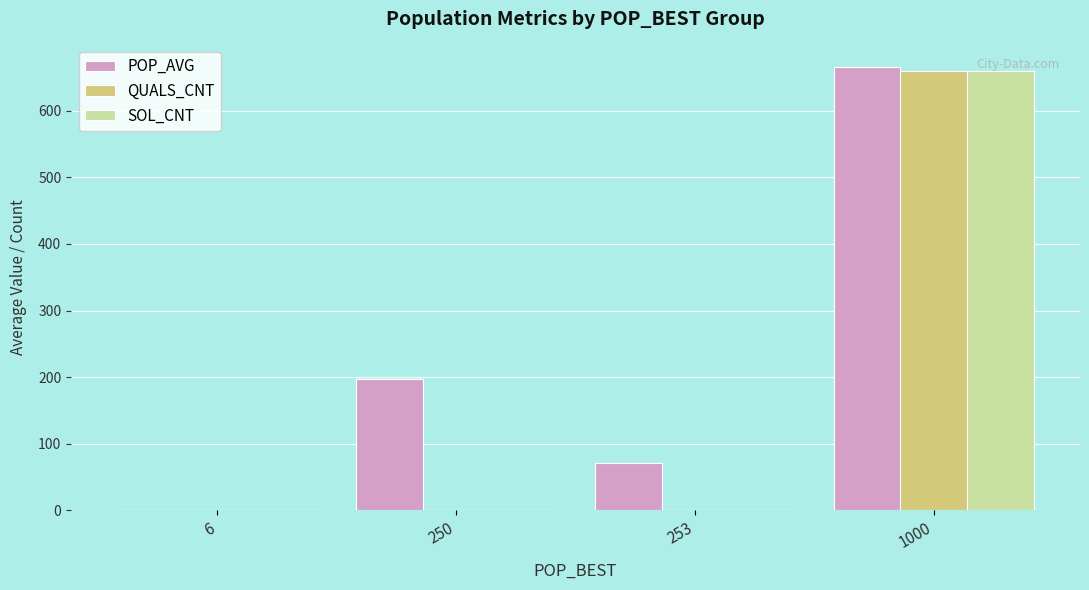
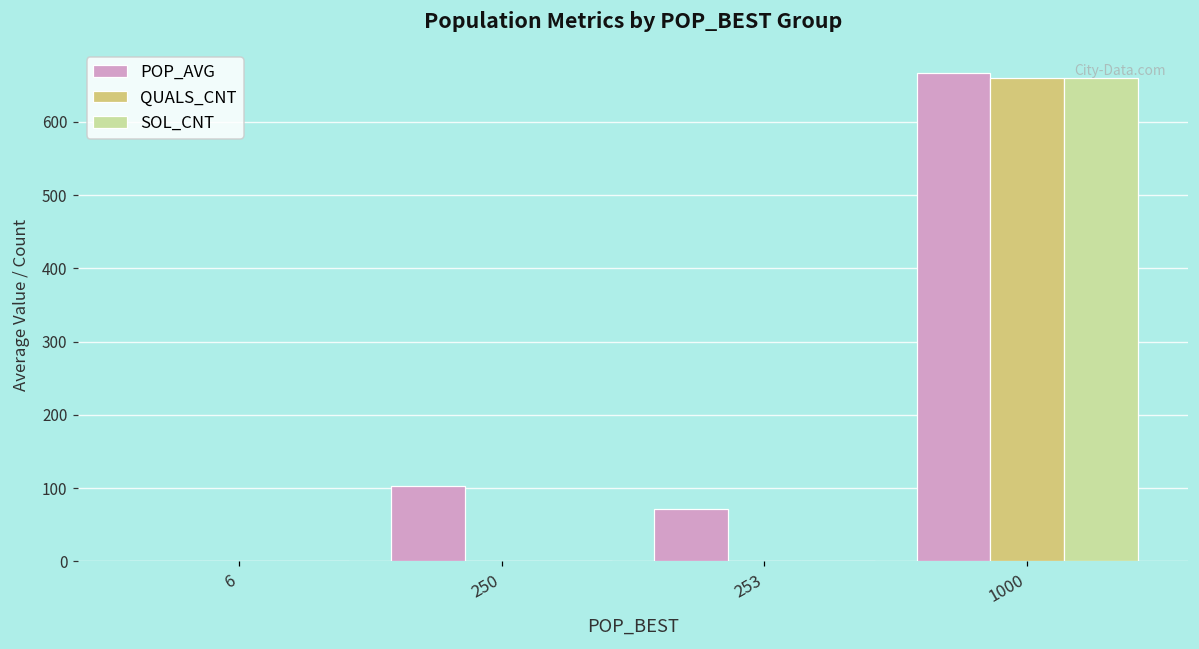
POP_AVG, 250: 200 -> 100
